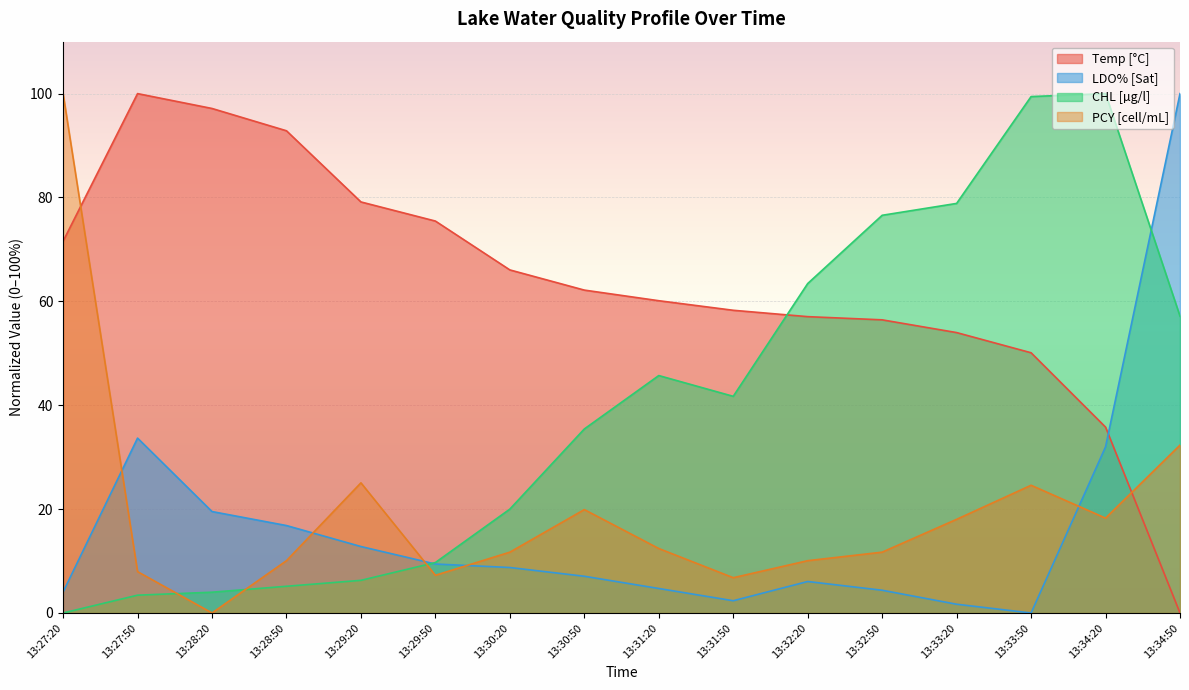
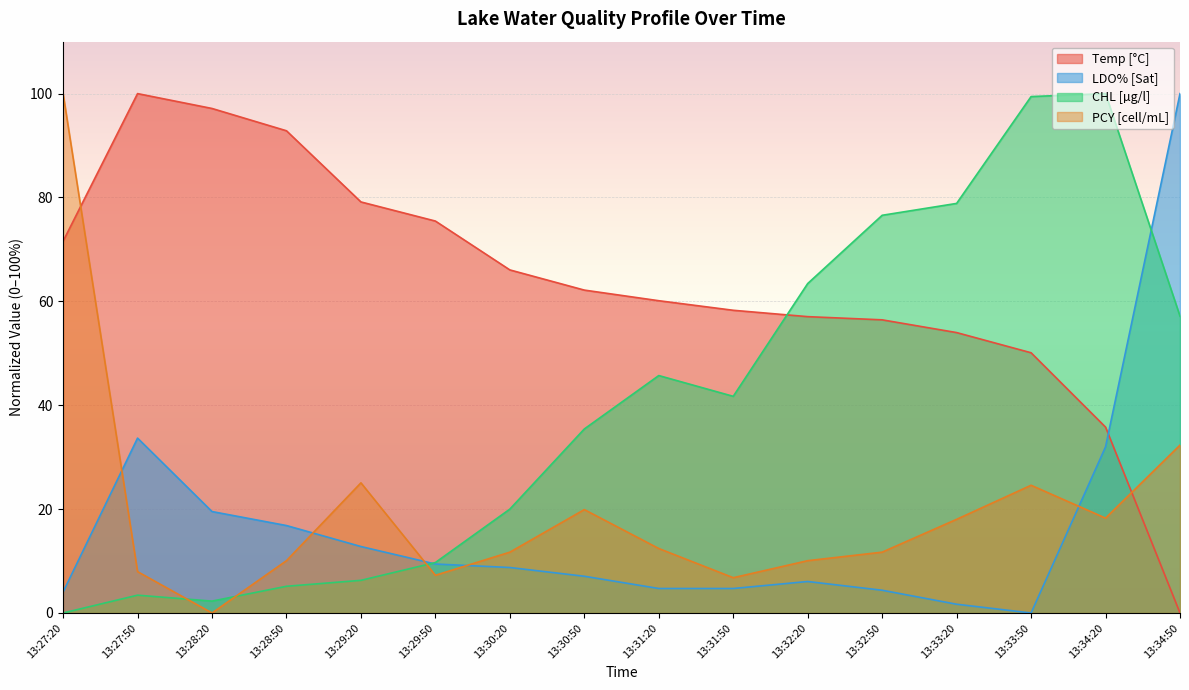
CHL [µg/l], 13:28:20: 4 -> 2
LDO% [Sat], 13:31:50: 2 -> 5
